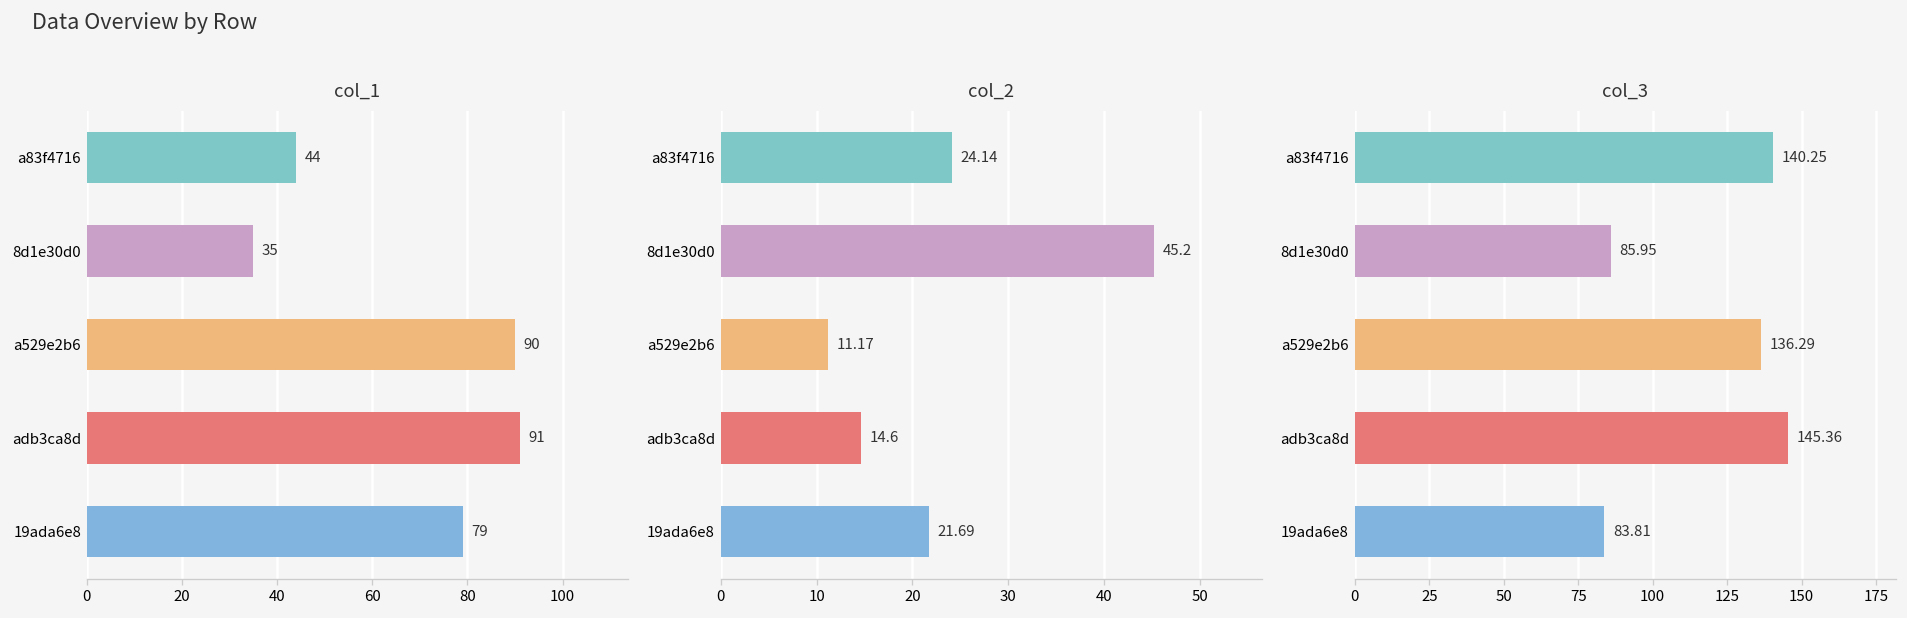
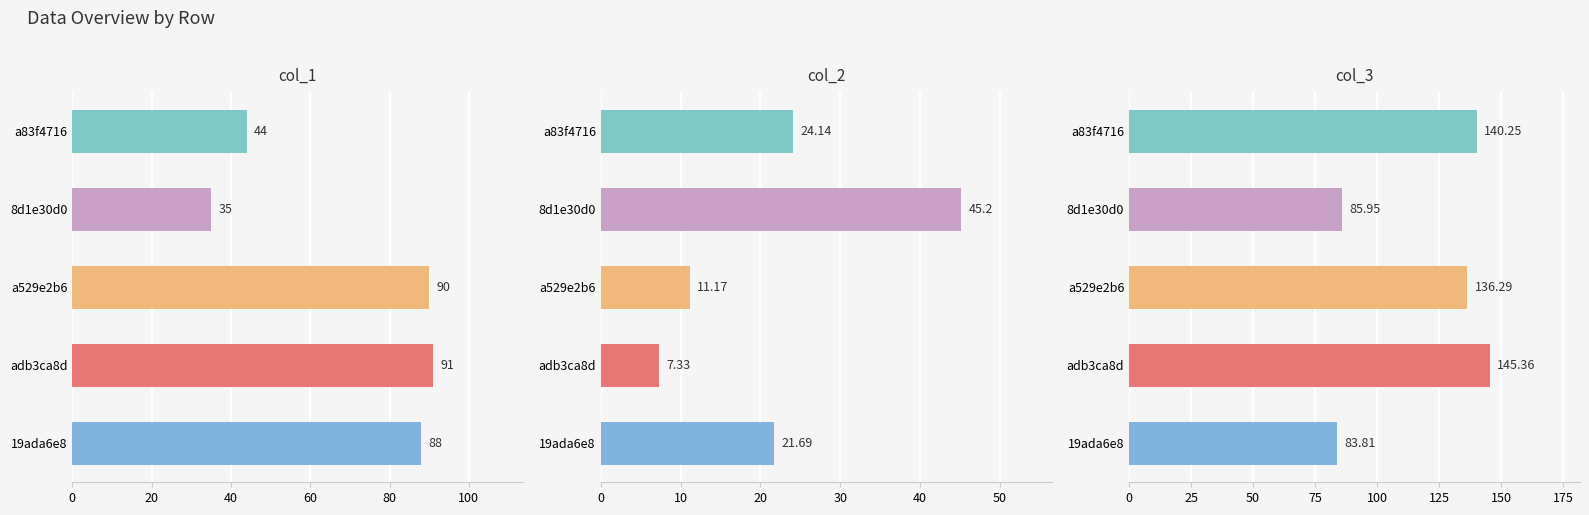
col_1, 19ada6e8: 79 -> 88
col_2, adb3ca8d: 14.6 -> 7.33
